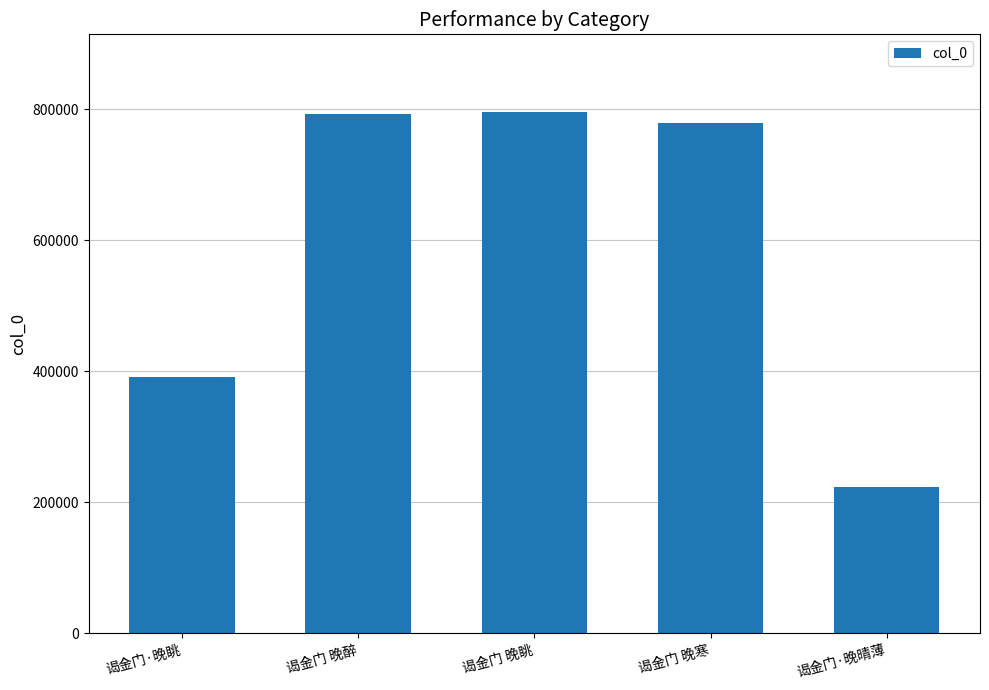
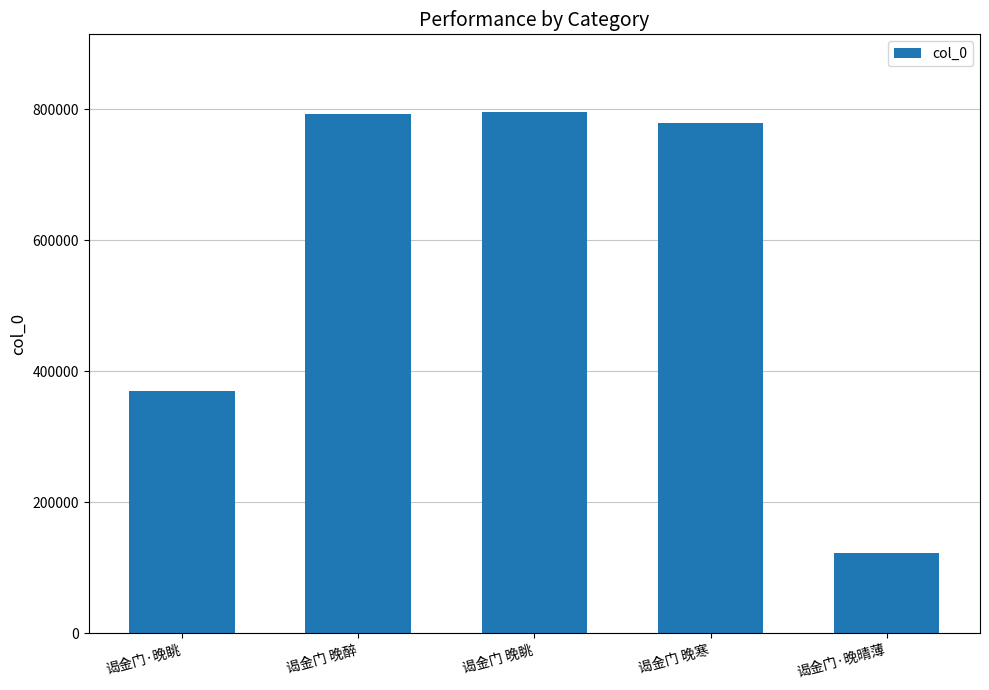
谒金门·晚眺: 390000 -> 370000
谒金门·晚晴薄: 220000 -> 120000
